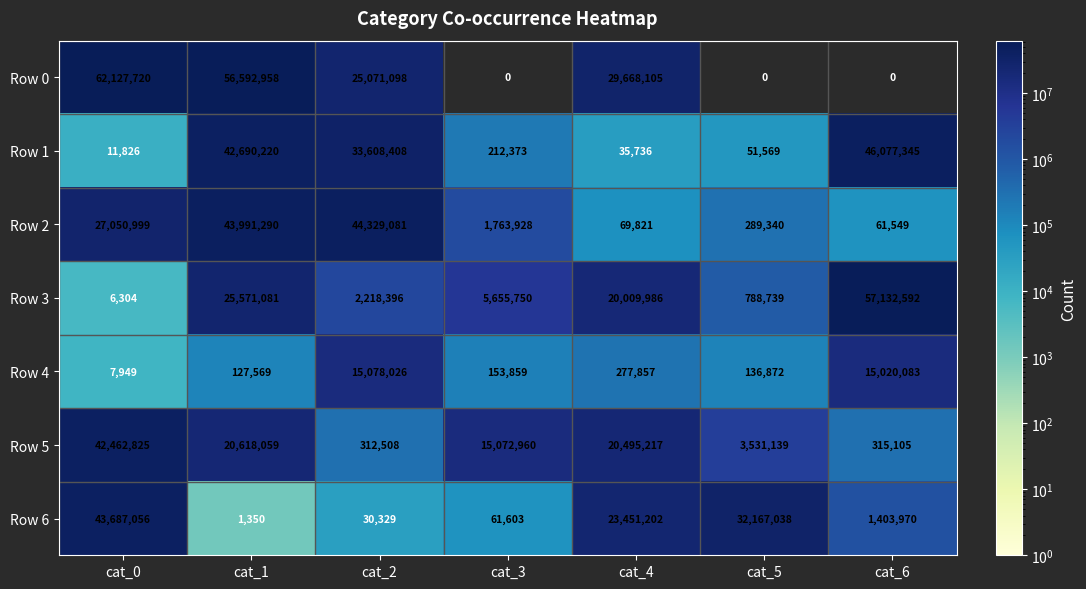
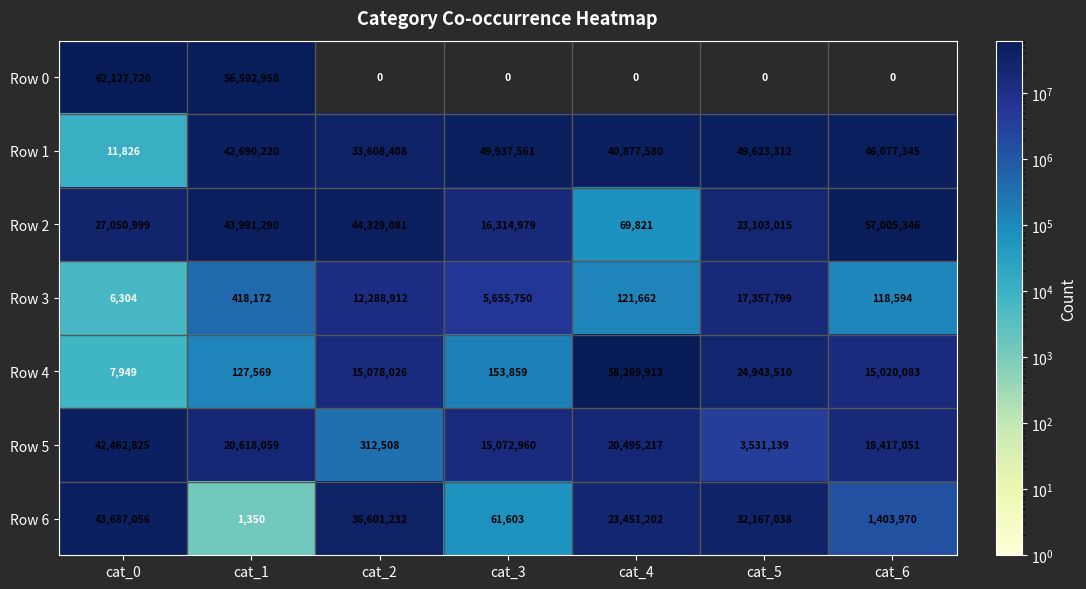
Row 0, cat_2: 25,071,098 -> 0
Row 0, cat_4: 29,668,105 -> 0
Row 1, cat_3: 212,373 -> 49,937,561
Row 1, cat_4: 35,736 -> 40,877,580
Row 1, cat_5: 51,569 -> 49,623,312
Row 2, cat_3: 1,763,928 -> 16,314,979
Row 2, cat_5: 289,340 -> 23,103,015
Row 2, cat_6: 61,549 -> 57,005,346
Row 3, cat_1: 25,571,081 -> 418,172
Row 3, cat_2: 2,218,396 -> 12,288,912
Row 3, cat_4: 20,009,986 -> 121,662
Row 3, cat_5: 788,739 -> 17,357,799
Row 3, cat_6: 57,132,592 -> 118,594
Row 4, cat_4: 277,857 -> 58,269,913
Row 4, cat_5: 136,872 -> 24,943,510
Row 5, cat_6: 315,105 -> 18,417,051
Row 6, cat_2: 30,329 -> 36,601,232
